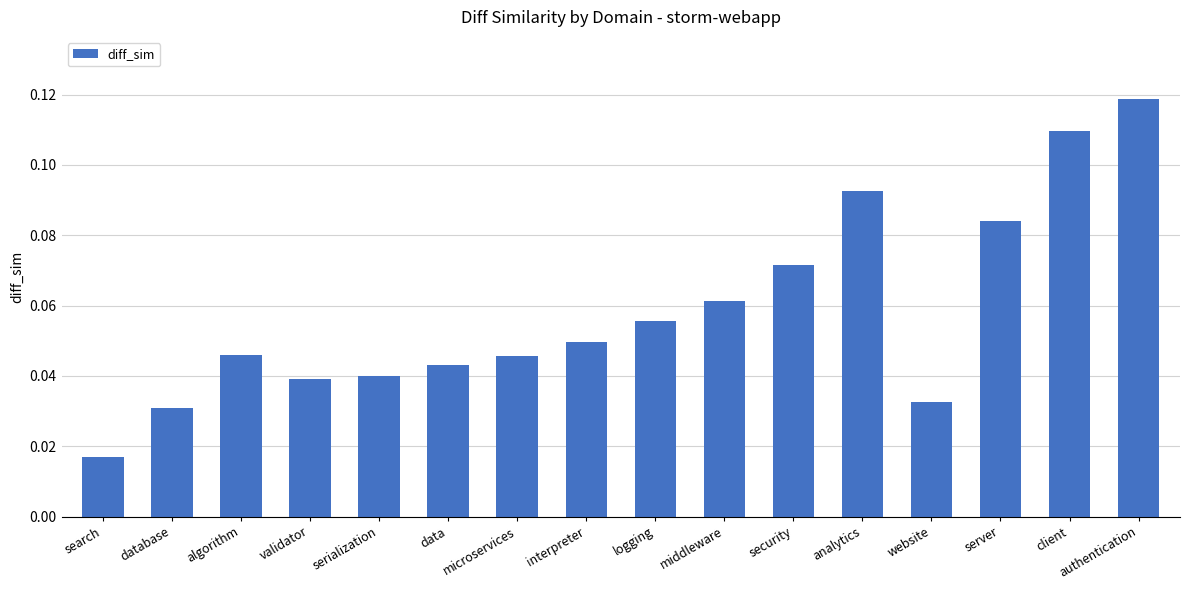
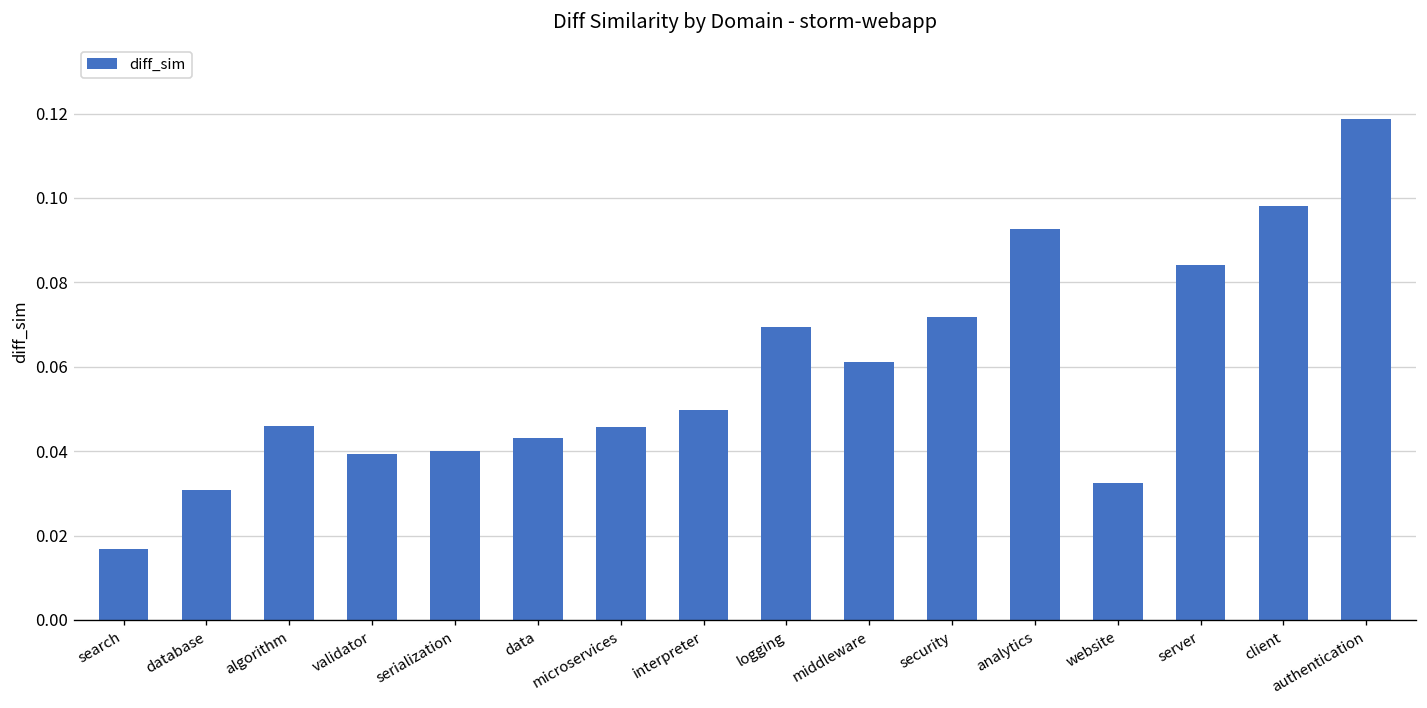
logging: 0.056 -> 0.069
client: 0.110 -> 0.098
